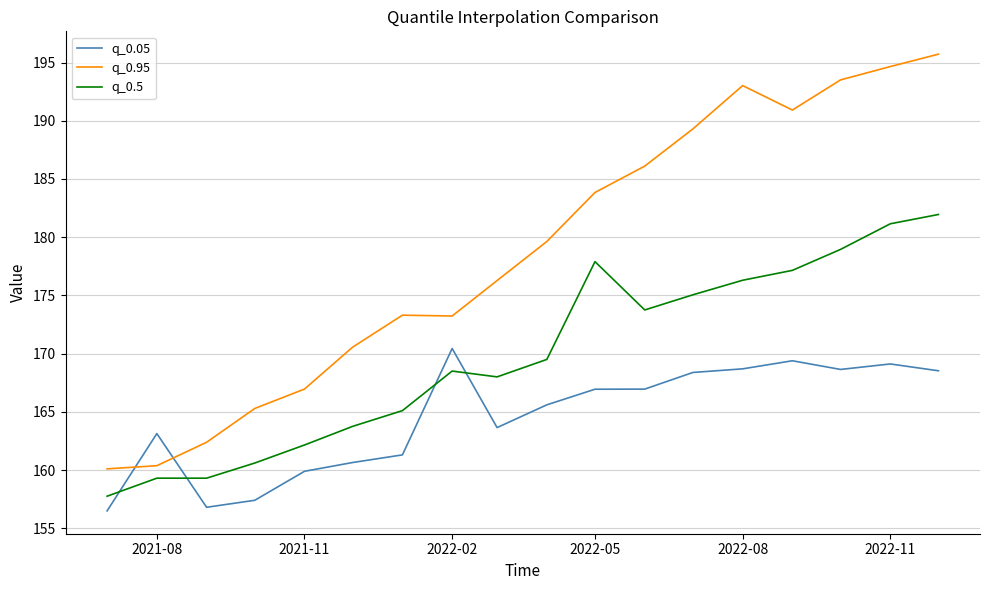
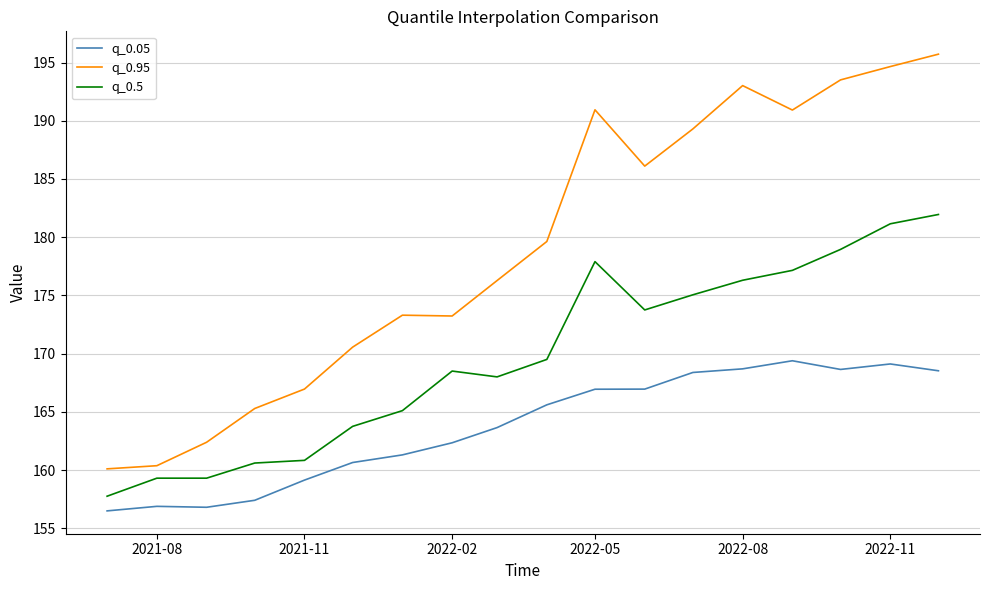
q_0.05, 2021-08: 163.1 -> 156.9
q_0.05, 2021-11: 159.9 -> 159.1
q_0.5, 2021-11: 162.2 -> 160.8
q_0.05, 2022-02: 170.4 -> 162.3
q_0.95, 2022-05: 183.8 -> 190.9
